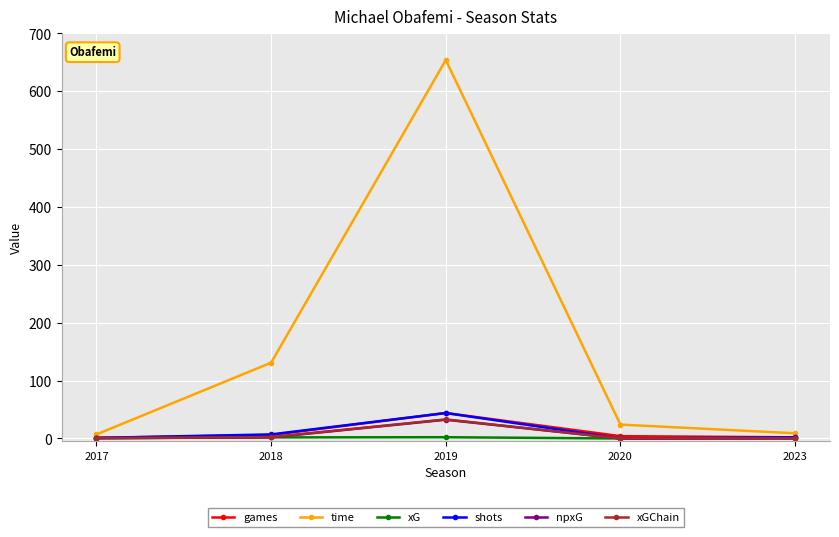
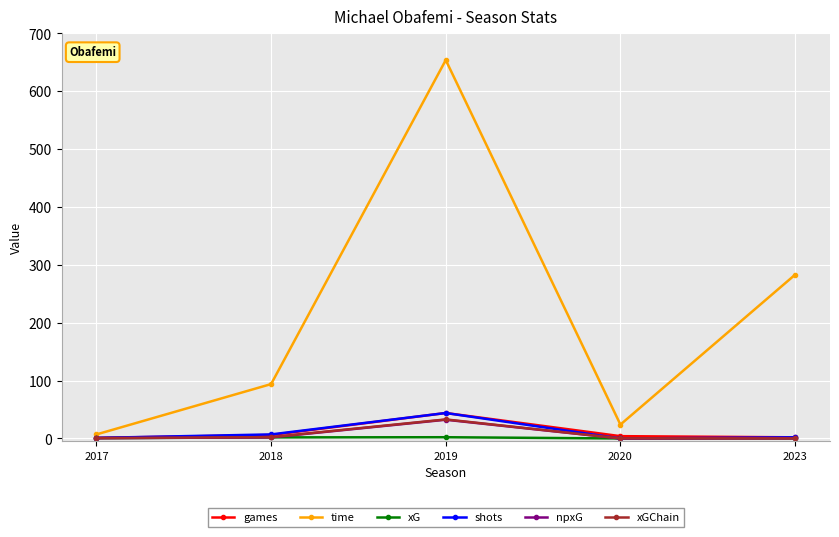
time, 2018: 130 -> 90
time, 2023: 10 -> 280
